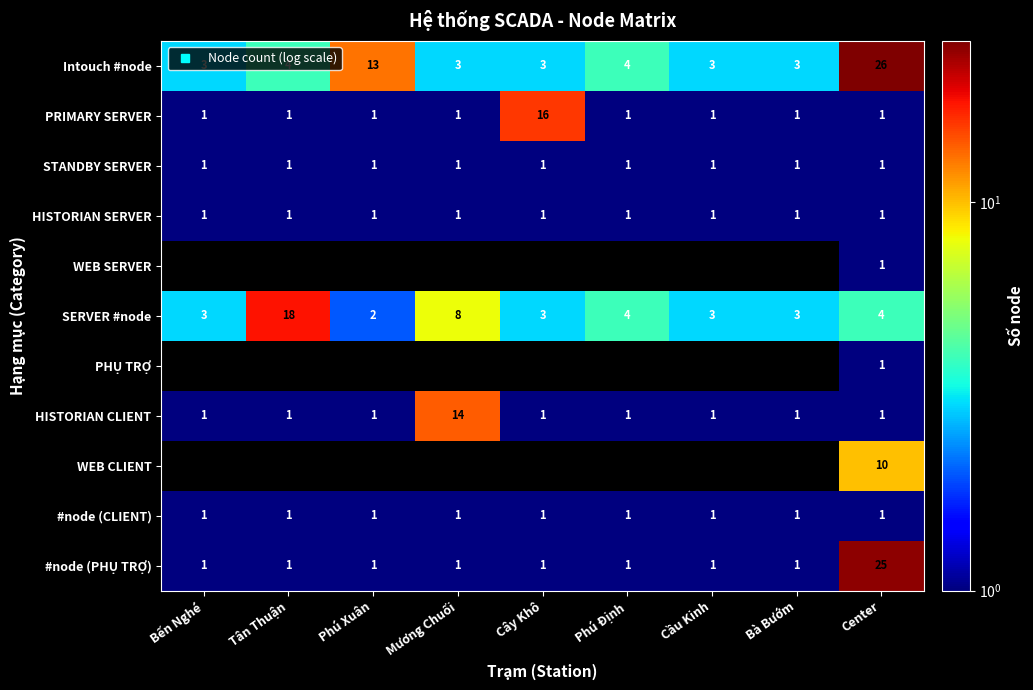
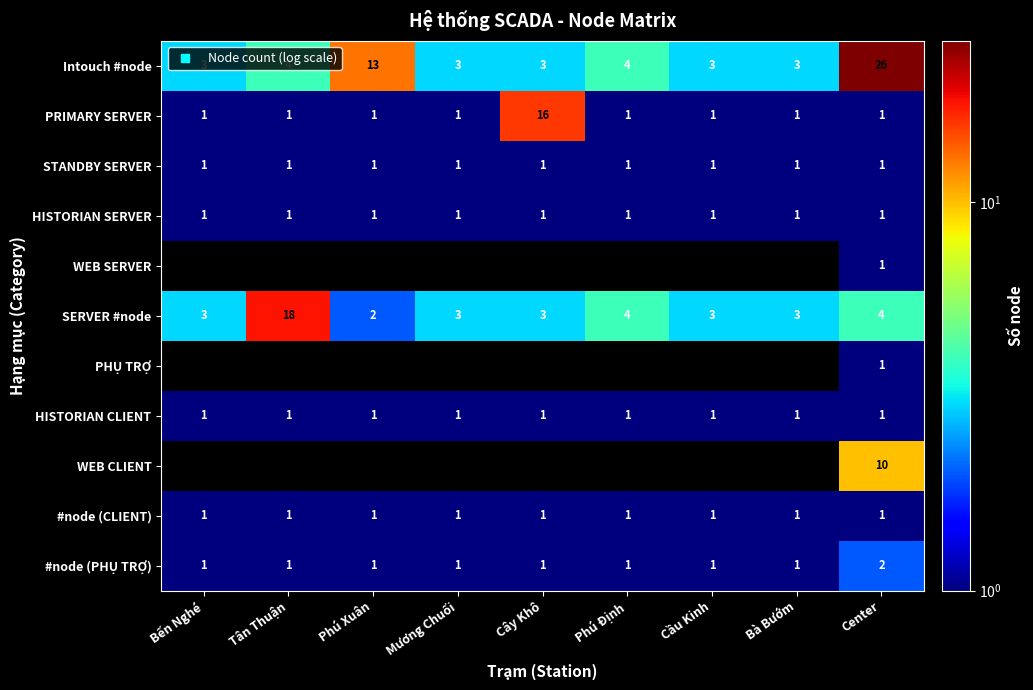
SERVER #node, Mương Chuối: 8 -> 3
HISTORIAN CLIENT, Mương Chuối: 14 -> 1
#node (PHỤ TRỢ), Center: 25 -> 2
